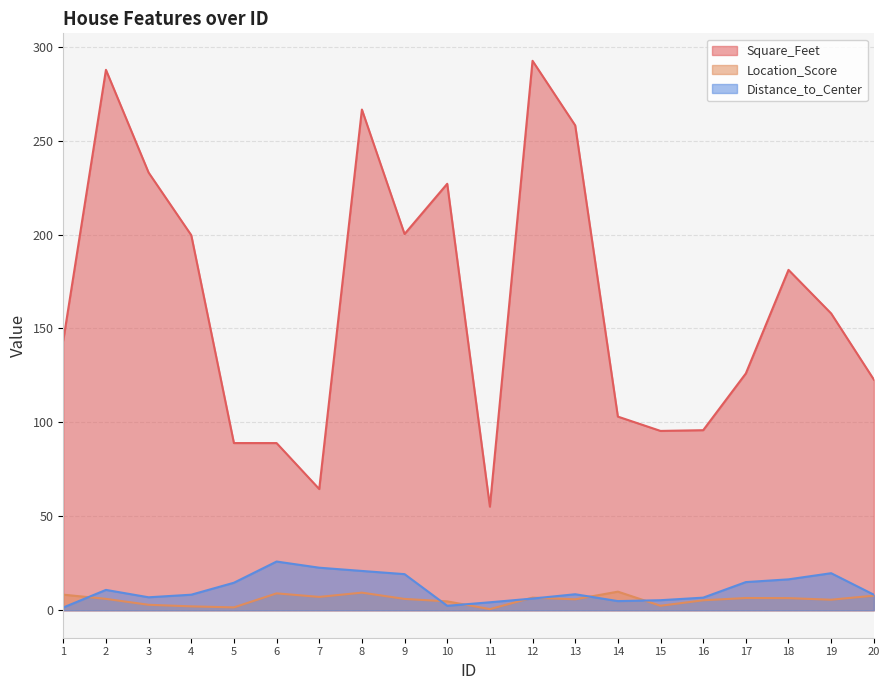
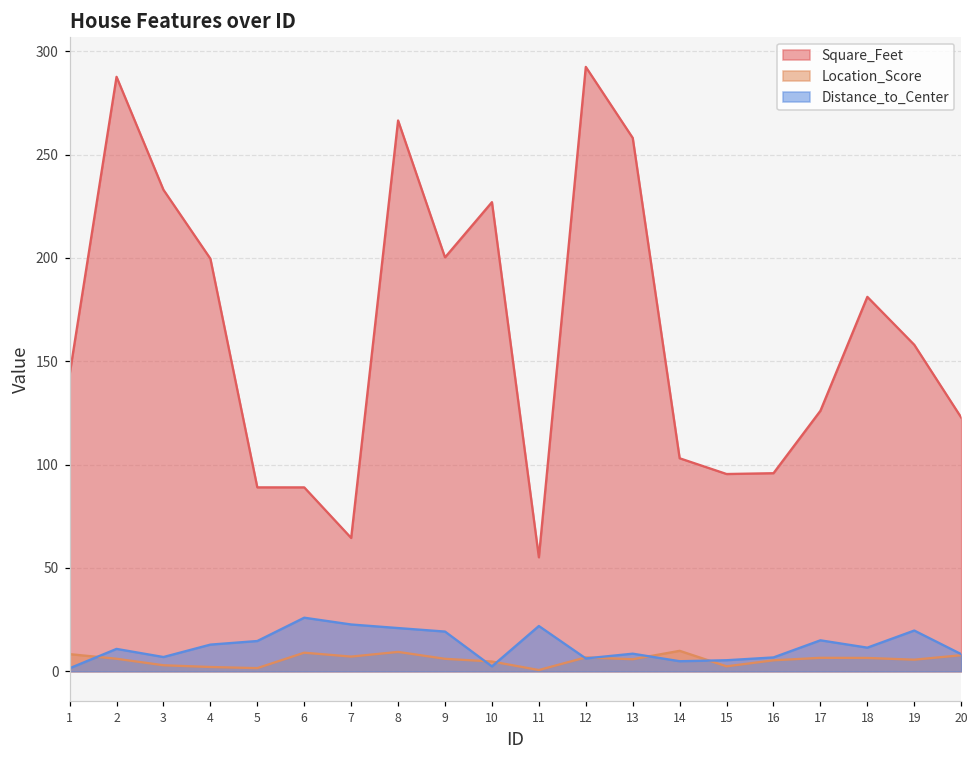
Distance_to_Center, 4: 8 -> 13
Distance_to_Center, 11: 4 -> 22
Distance_to_Center, 18: 16 -> 11
